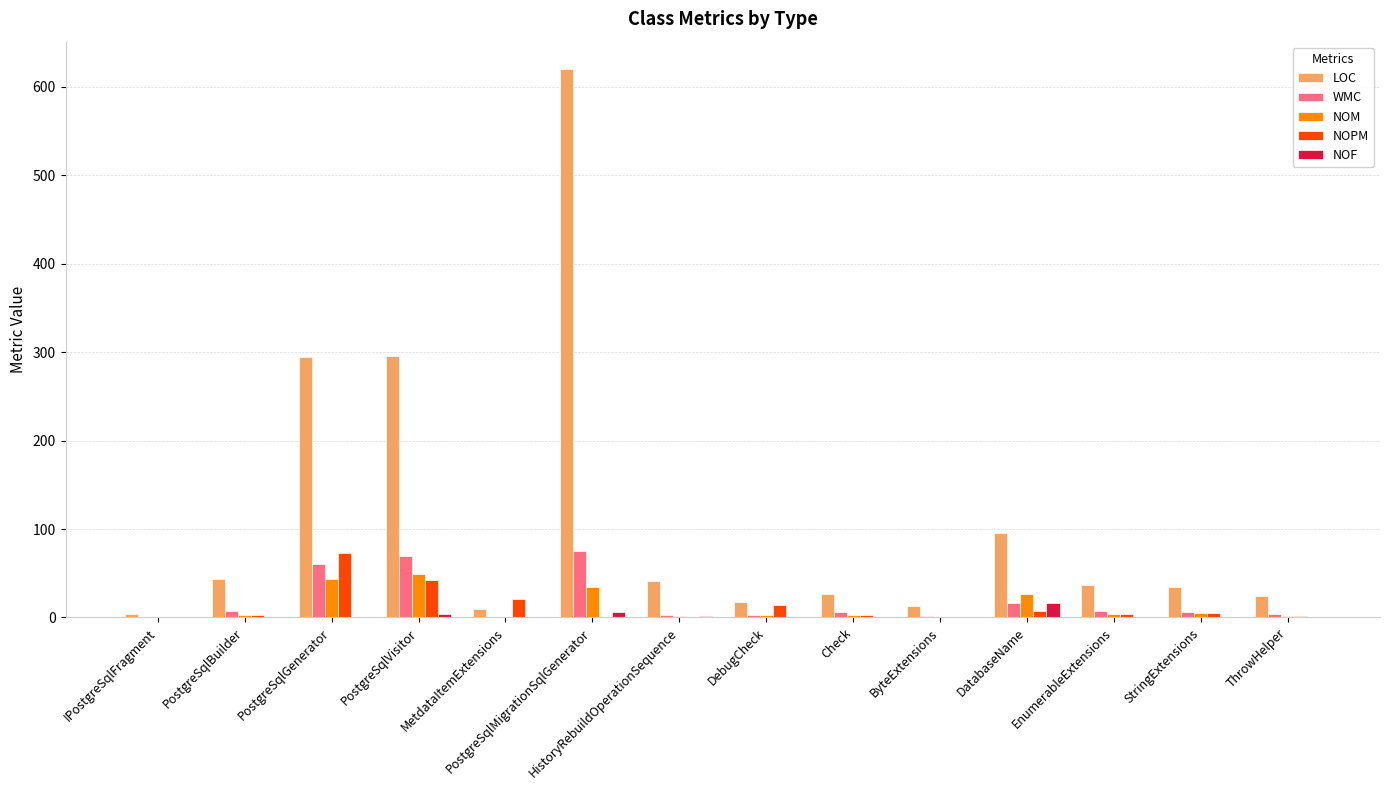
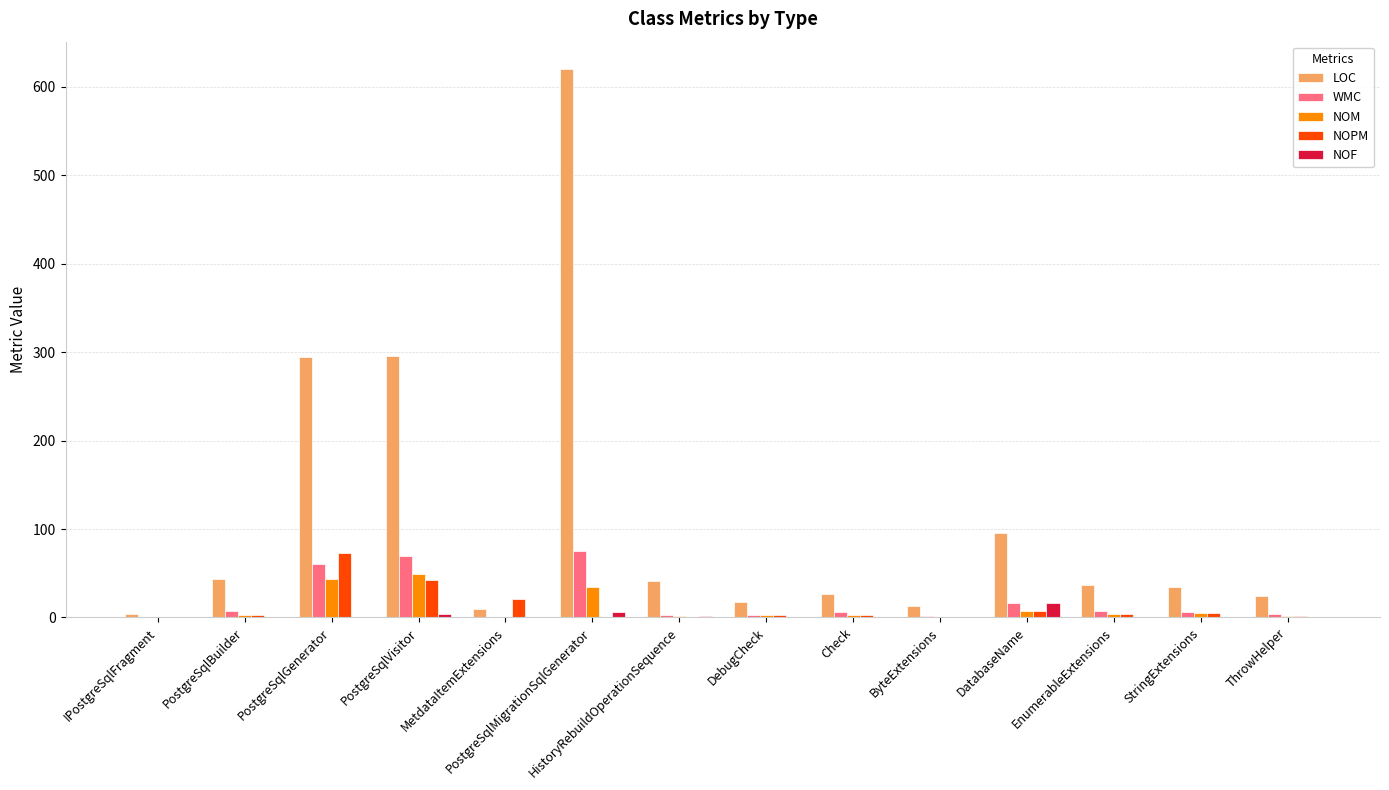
NOPM, DebugCheck: 10 -> 0
NOM, DatabaseName: 30 -> 10
